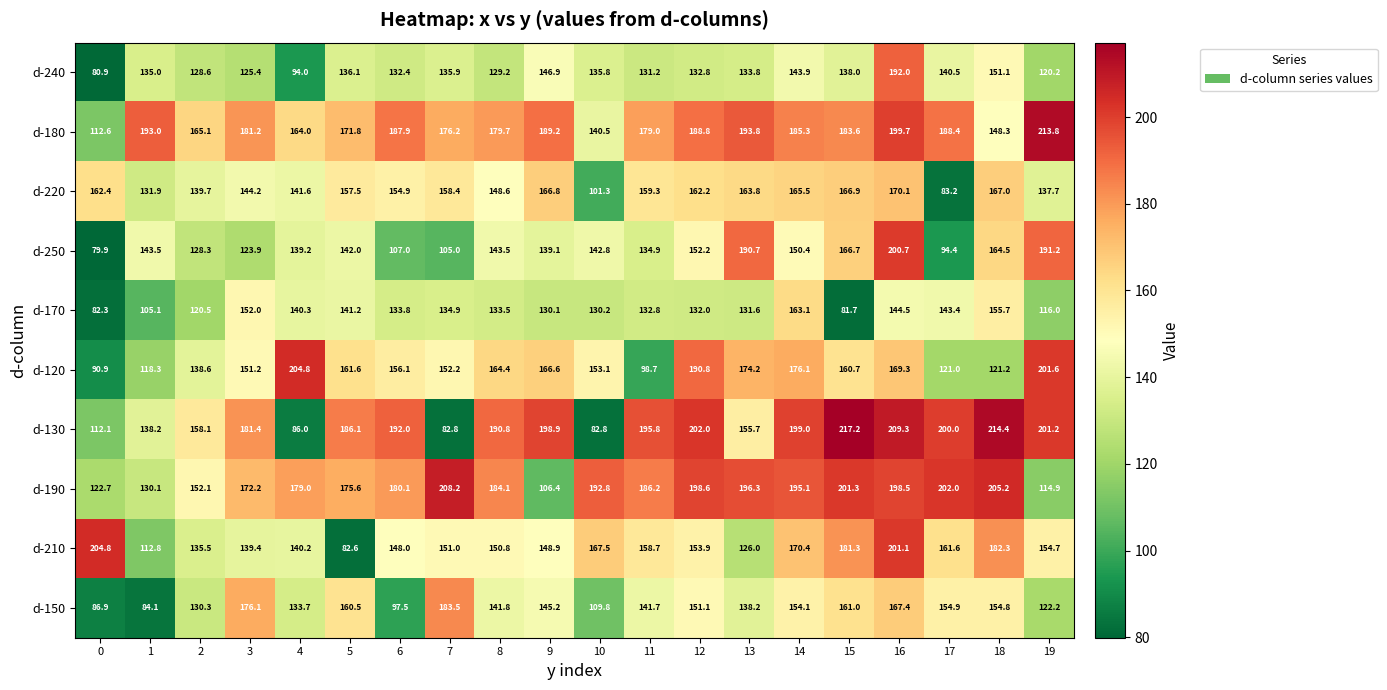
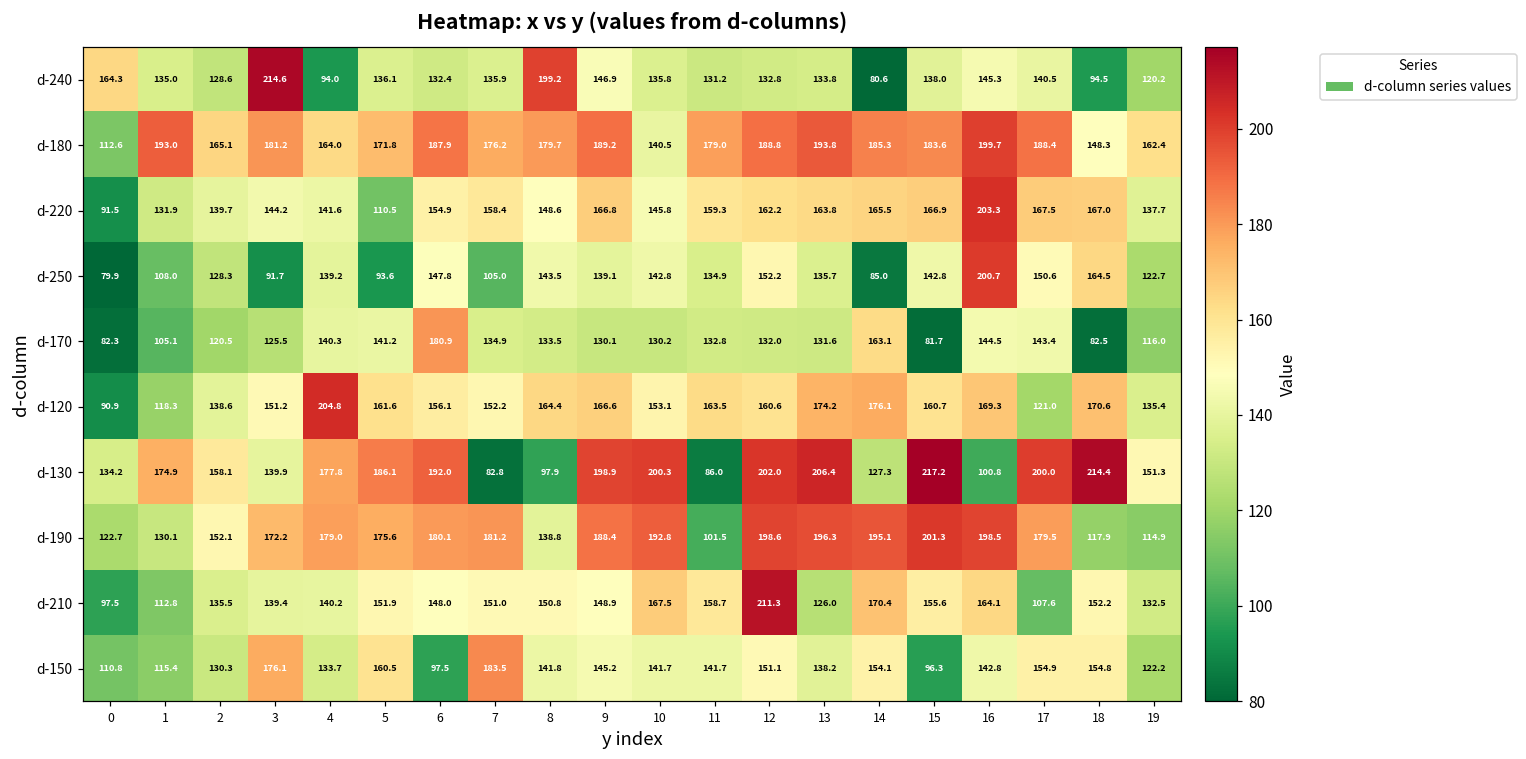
d-240, 0: 80.9 -> 164.3
d-240, 3: 125.4 -> 214.6
d-240, 8: 129.2 -> 199.2
d-240, 14: 143.9 -> 80.6
d-240, 16: 192.0 -> 145.3
d-240, 18: 151.1 -> 94.5
d-180, 19: 213.8 -> 162.4
d-220, 0: 162.4 -> 91.5
d-220, 5: 157.5 -> 110.5
d-220, 10: 101.3 -> 145.8
d-220, 16: 170.1 -> 203.3
d-220, 17: 83.2 -> 167.5
d-250, 1: 143.5 -> 108.0
d-250, 3: 123.9 -> 91.7
d-250, 5: 142.0 -> 93.6
d-250, 6: 107.0 -> 147.8
d-250, 13: 190.7 -> 135.7
d-250, 14: 150.4 -> 85.0
d-250, 15: 166.7 -> 142.8
d-250, 17: 94.4 -> 150.6
d-250, 19: 191.2 -> 122.7
d-170, 3: 152.0 -> 125.5
d-170, 6: 133.8 -> 180.9
d-170, 18: 155.7 -> 82.5
d-120, 11: 98.7 -> 163.5
d-120, 12: 190.8 -> 160.6
d-120, 18: 121.2 -> 170.6
d-120, 19: 201.6 -> 135.4
d-130, 0: 112.1 -> 134.2
d-130, 1: 138.2 -> 174.9
d-130, 3: 181.4 -> 139.9
d-130, 4: 86.0 -> 177.8
d-130, 8: 190.8 -> 97.9
d-130, 10: 82.8 -> 200.3
d-130, 11: 195.8 -> 86.0
d-130, 13: 155.7 -> 206.4
d-130, 14: 199.0 -> 127.3
d-130, 16: 209.3 -> 100.8
d-130, 19: 201.2 -> 151.3
d-190, 7: 208.2 -> 181.2
d-190, 8: 184.1 -> 138.8
d-190, 9: 106.4 -> 188.4
d-190, 11: 186.2 -> 101.5
d-190, 17: 202.0 -> 179.5
d-190, 18: 205.2 -> 117.9
d-210, 0: 204.8 -> 97.5
d-210, 5: 82.6 -> 151.9
d-210, 12: 153.9 -> 211.3
d-210, 15: 181.3 -> 155.6
d-210, 16: 201.1 -> 164.1
d-210, 17: 161.6 -> 107.6
d-210, 18: 182.3 -> 152.2
d-210, 19: 154.7 -> 132.5
d-150, 0: 86.9 -> 110.8
d-150, 1: 84.1 -> 115.4
d-150, 10: 109.8 -> 141.7
d-150, 15: 161.0 -> 96.3
d-150, 16: 167.4 -> 142.8
